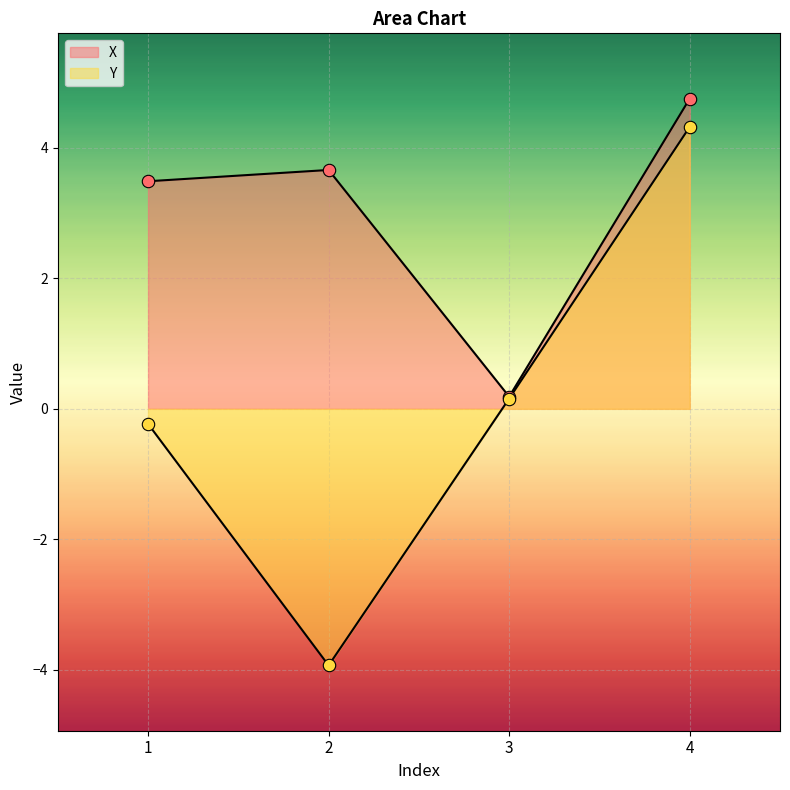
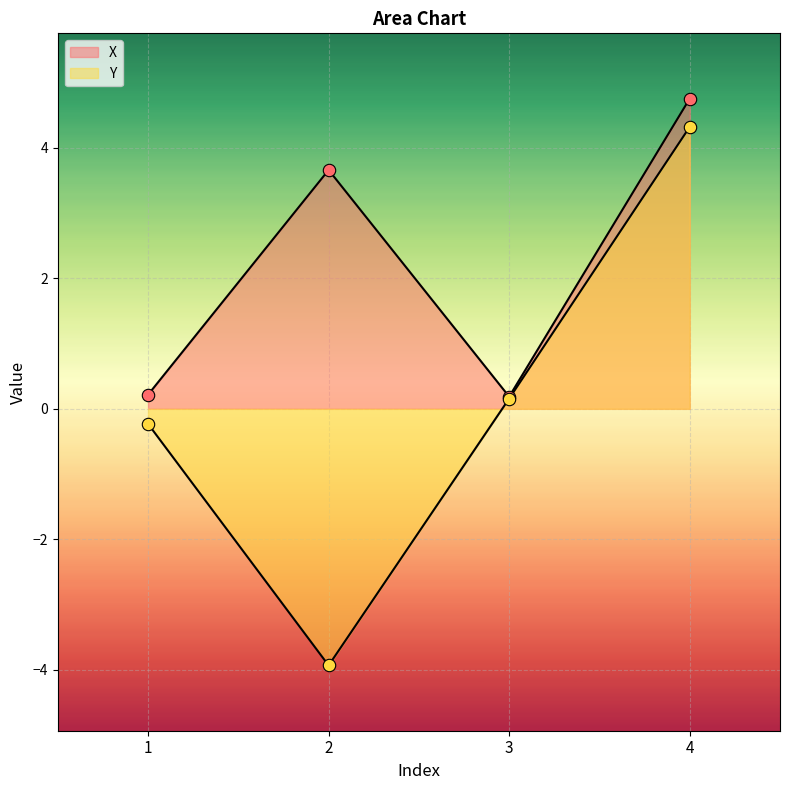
X, 1: 3.5 -> 0.2
